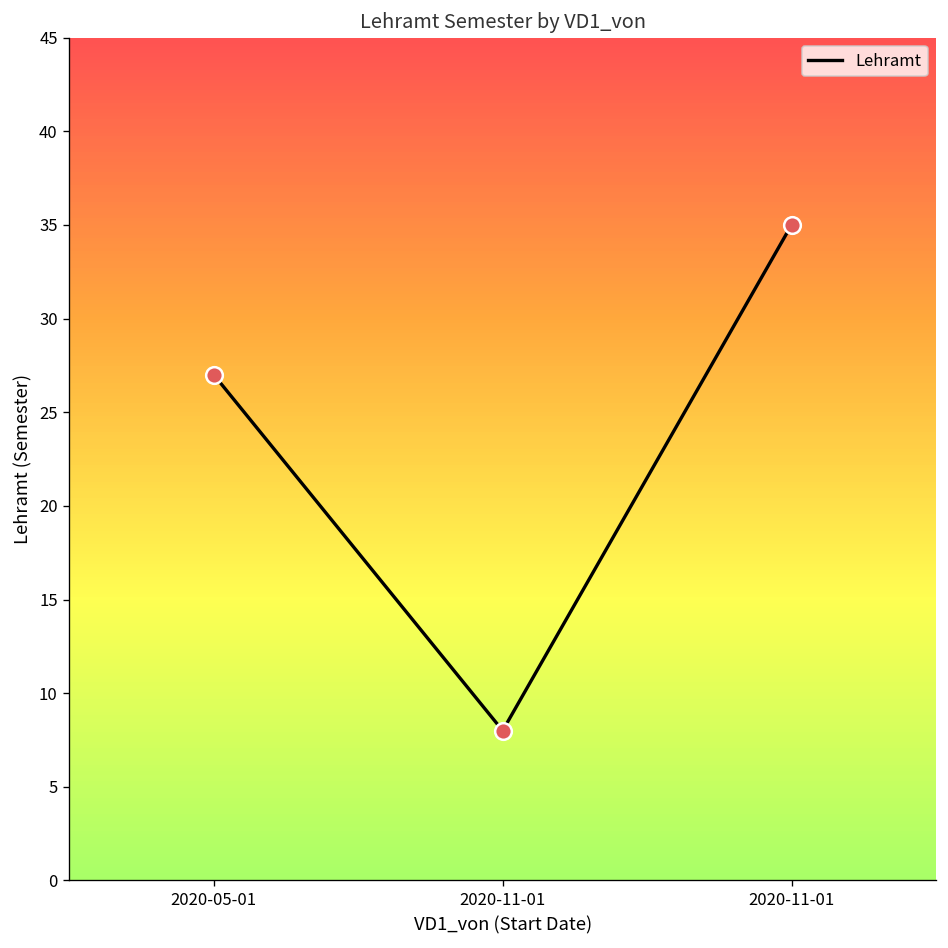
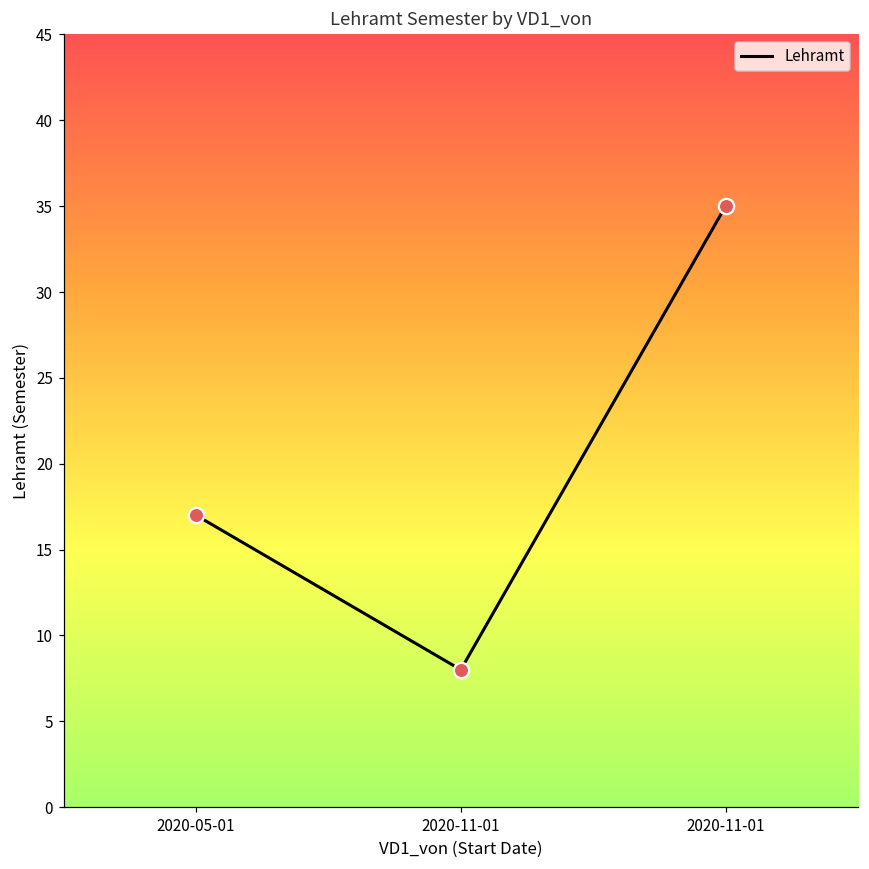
2020-05-01: 27 -> 17
